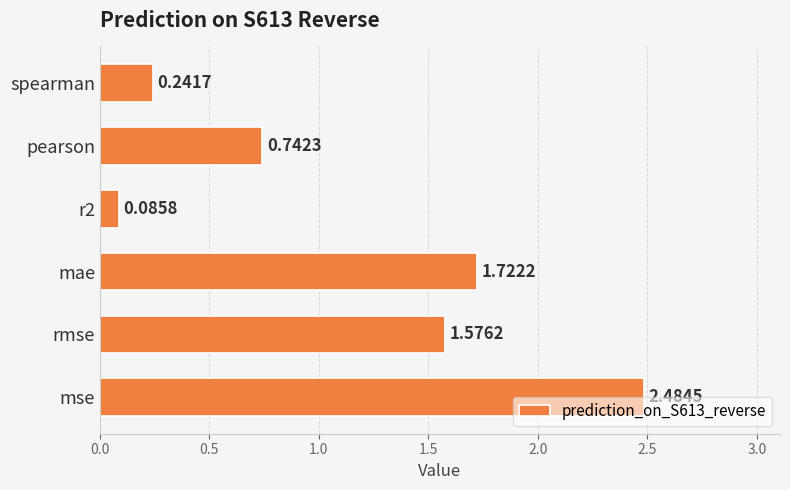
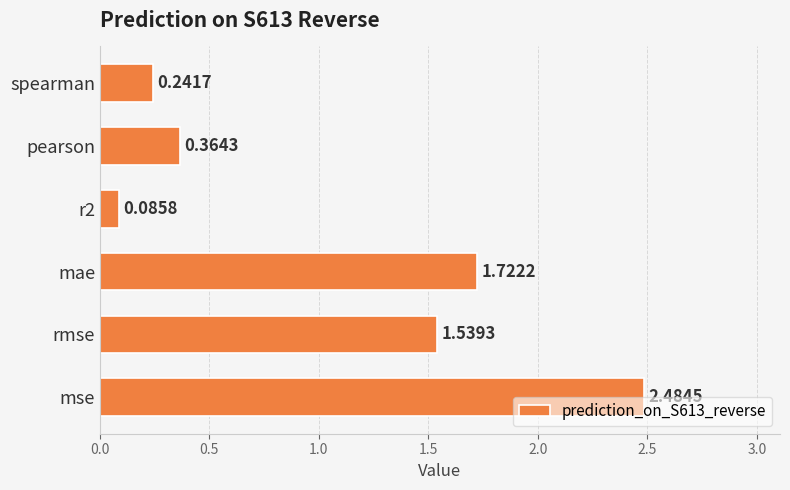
pearson: 0.7423 -> 0.3643
rmse: 1.5762 -> 1.5393
